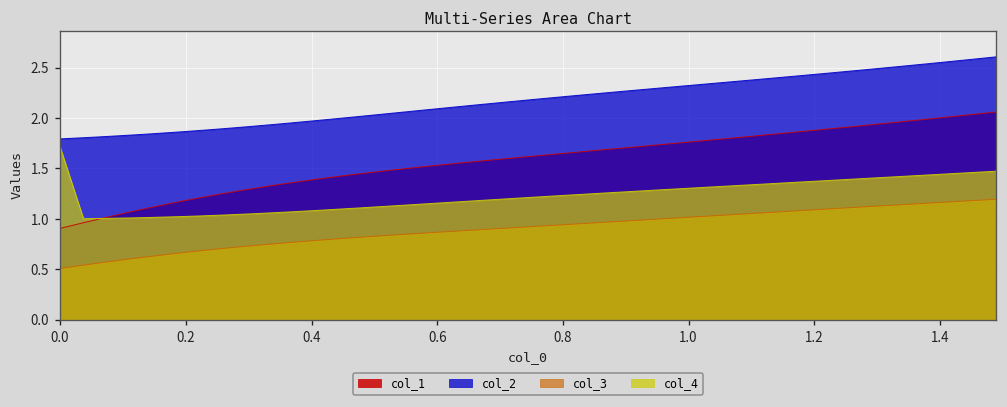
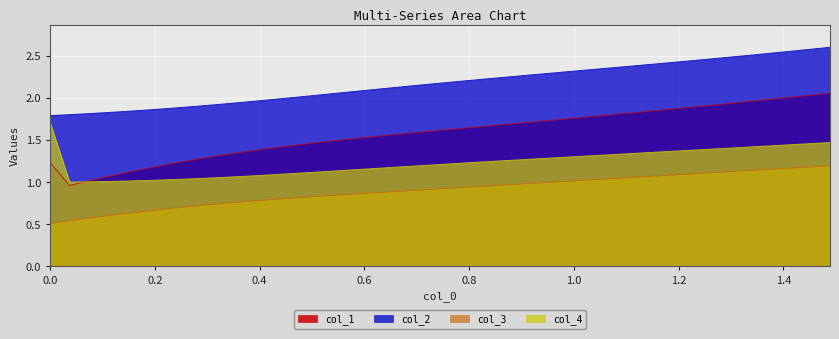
col_1, 0.0: 0.9 -> 1.2
